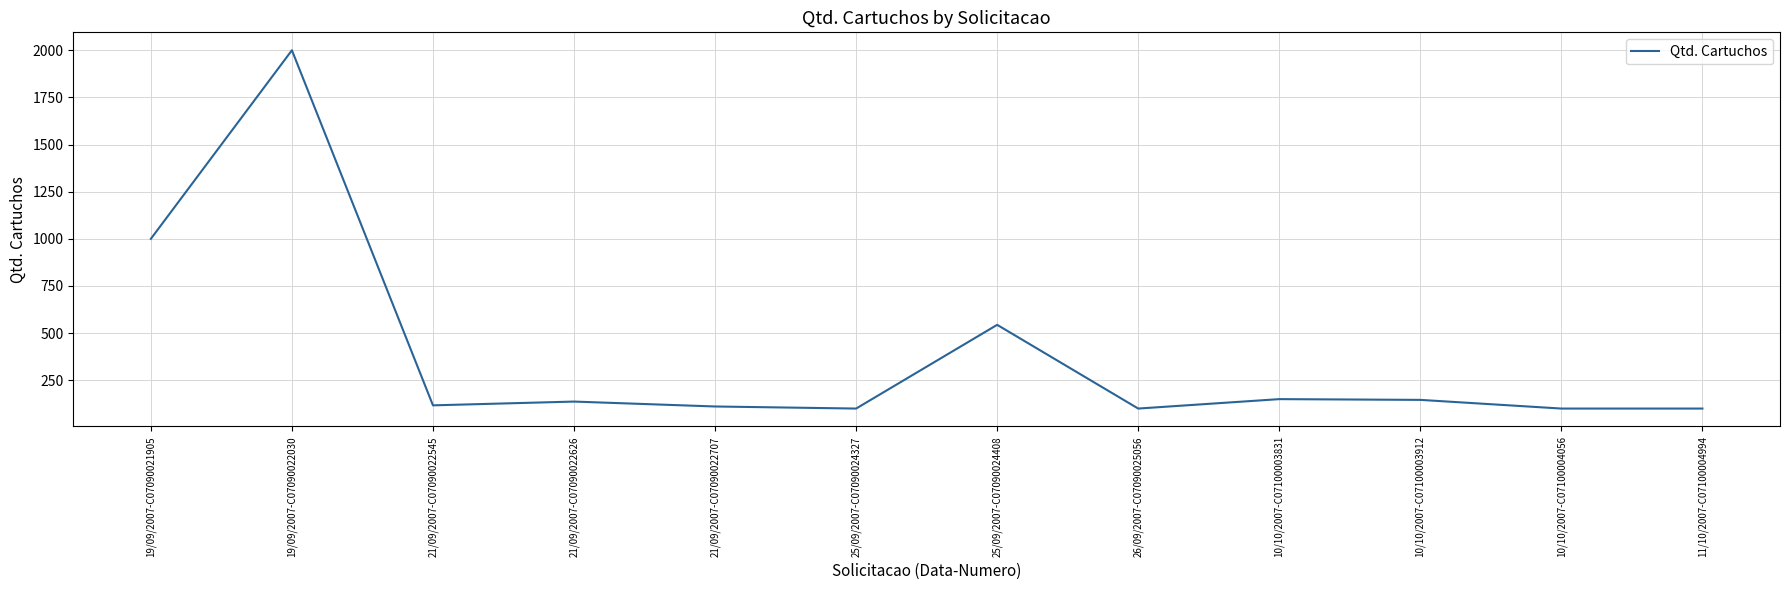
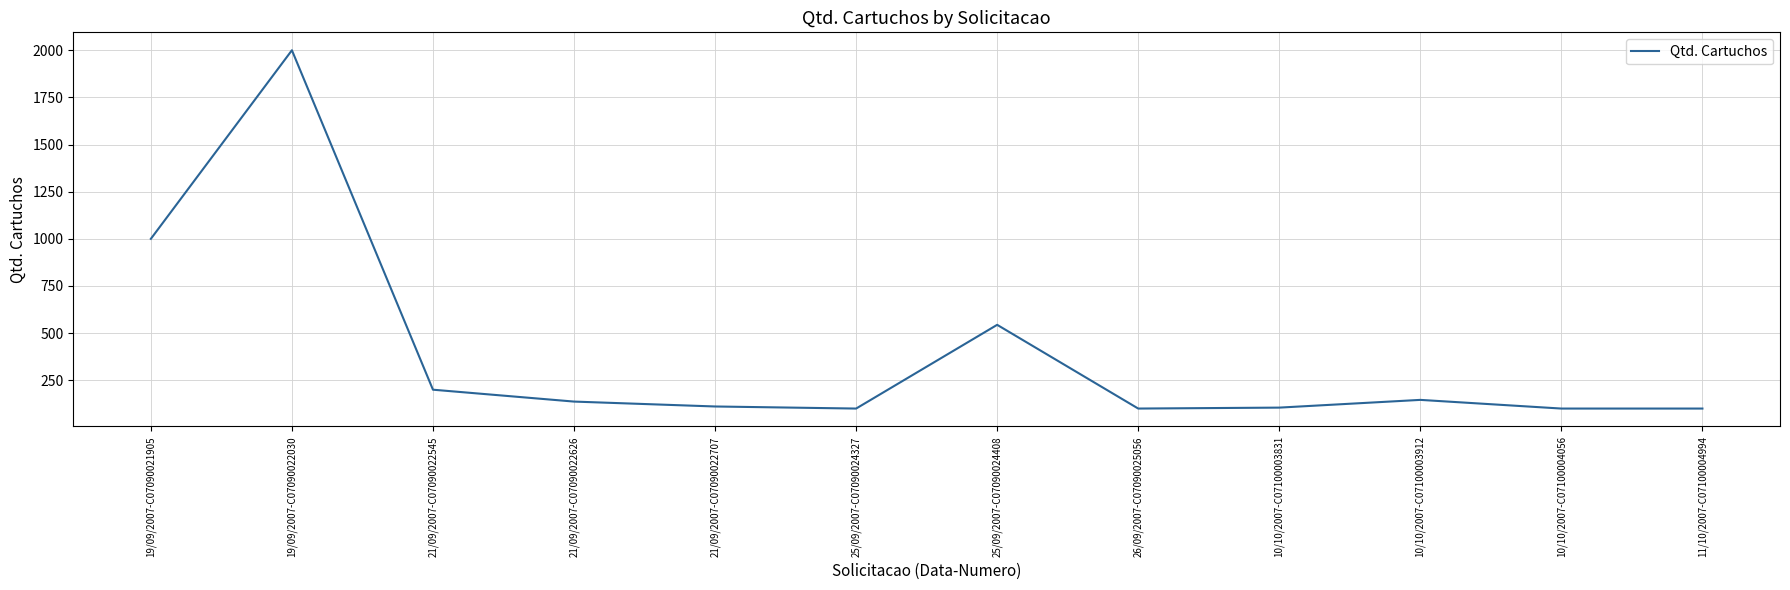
21/09/2007-C07090022545: 120 -> 200
10/10/2007-C07100003831: 150 -> 110
